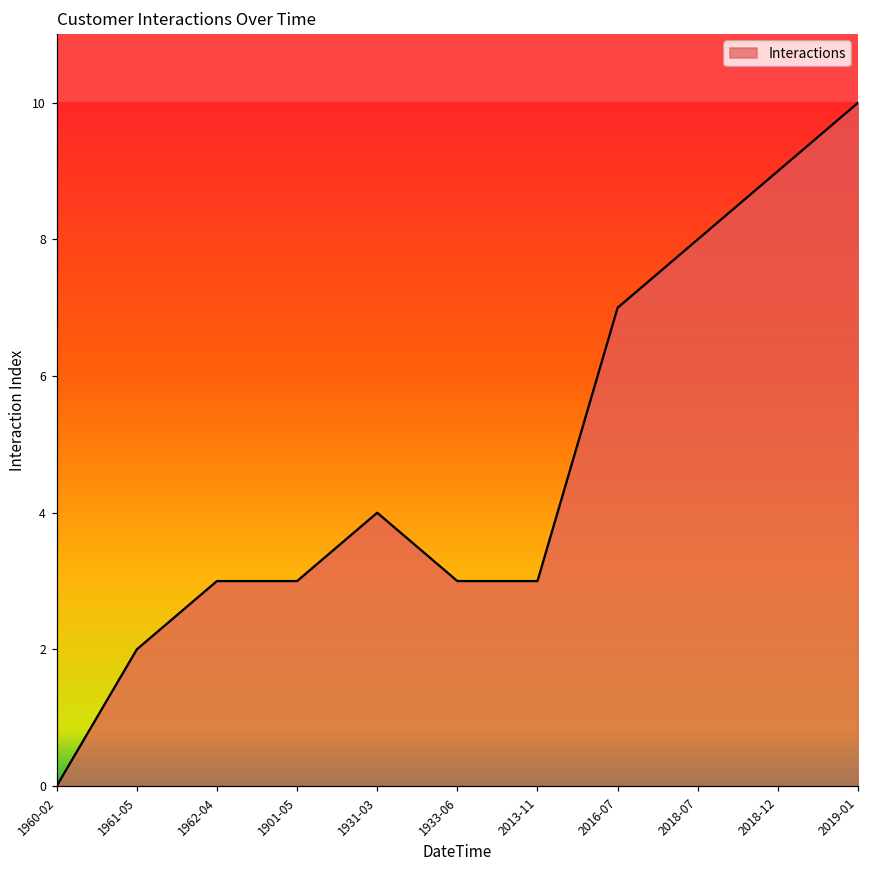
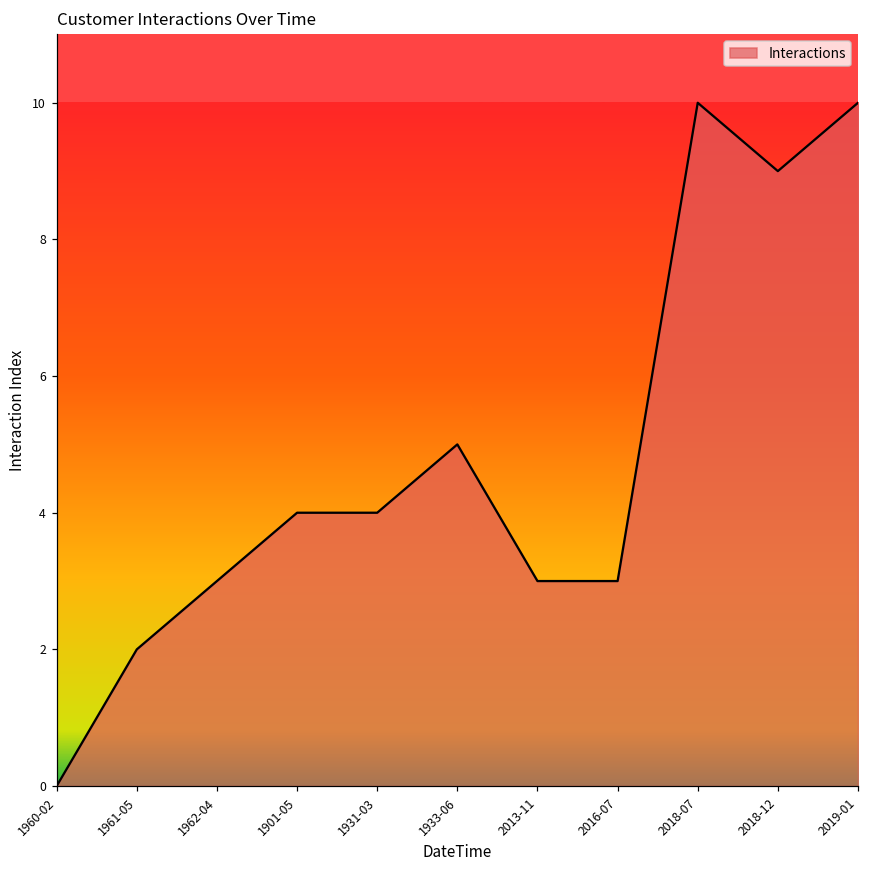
1901-05: 3 -> 4
1933-06: 3 -> 5
2016-07: 7 -> 3
2018-07: 8 -> 10
